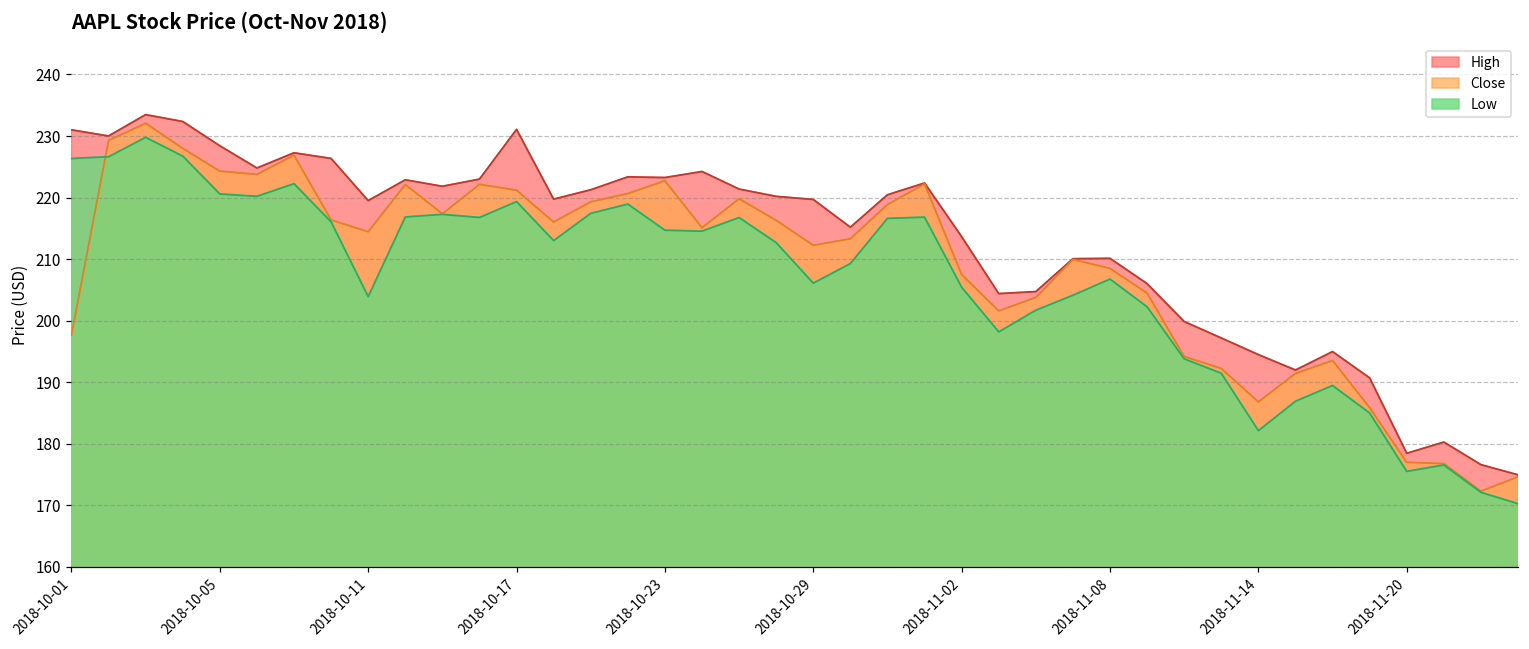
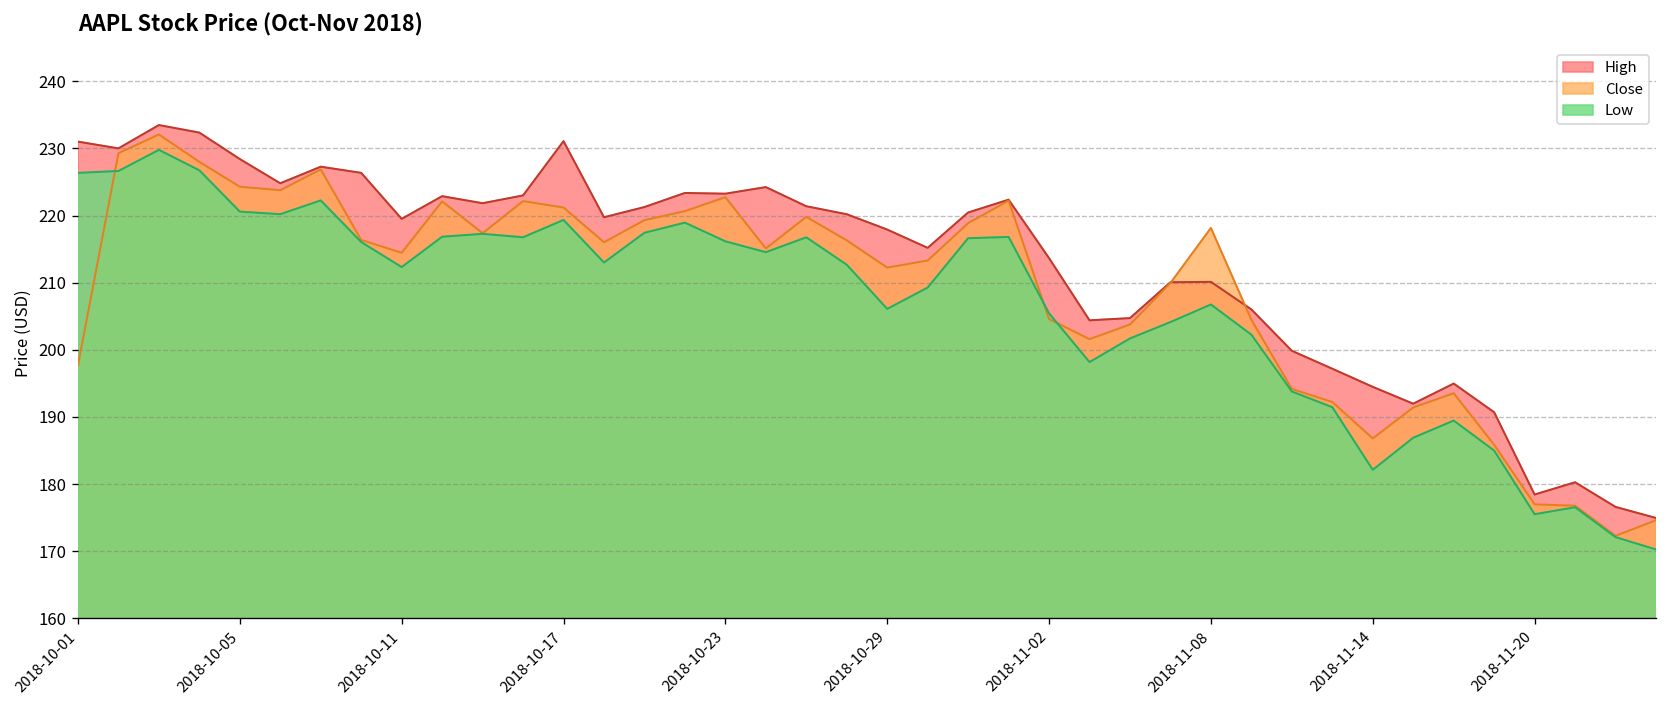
Low, 2018-10-11: 204 -> 212
Low, 2018-10-23: 215 -> 216
High, 2018-10-29: 220 -> 218
Close, 2018-11-02: 207 -> 205
Close, 2018-11-08: 208 -> 218
